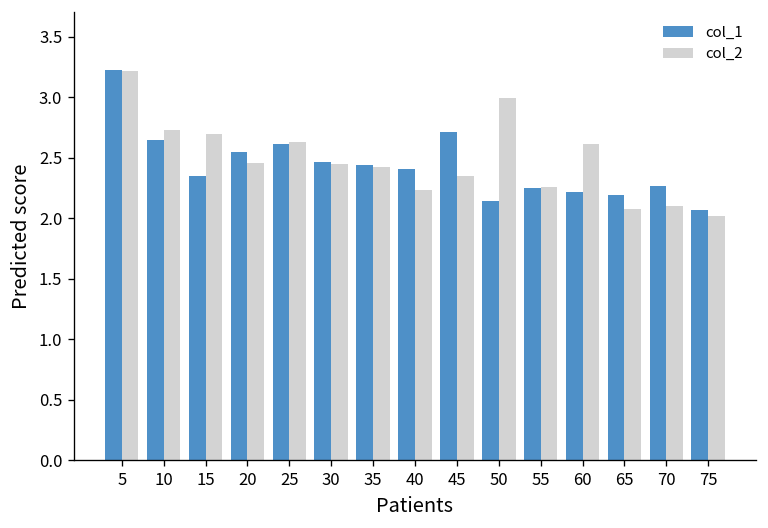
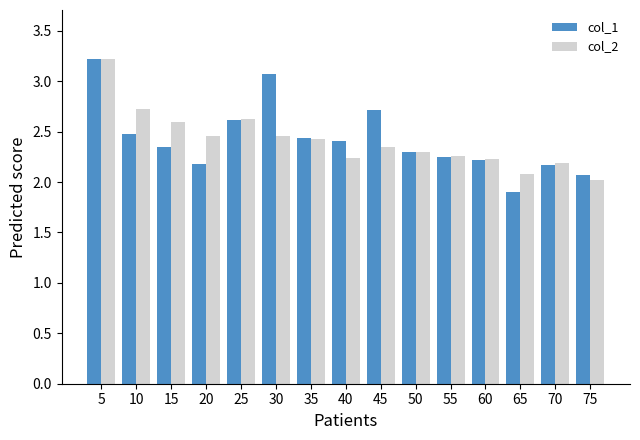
col_1, 10: 2.65 -> 2.48
col_2, 15: 2.70 -> 2.60
col_1, 20: 2.55 -> 2.18
col_1, 30: 2.47 -> 3.07
col_1, 50: 2.14 -> 2.29
col_2, 50: 2.99 -> 2.30
col_2, 60: 2.62 -> 2.23
col_1, 65: 2.19 -> 1.90
col_1, 70: 2.27 -> 2.17
col_2, 70: 2.10 -> 2.19
